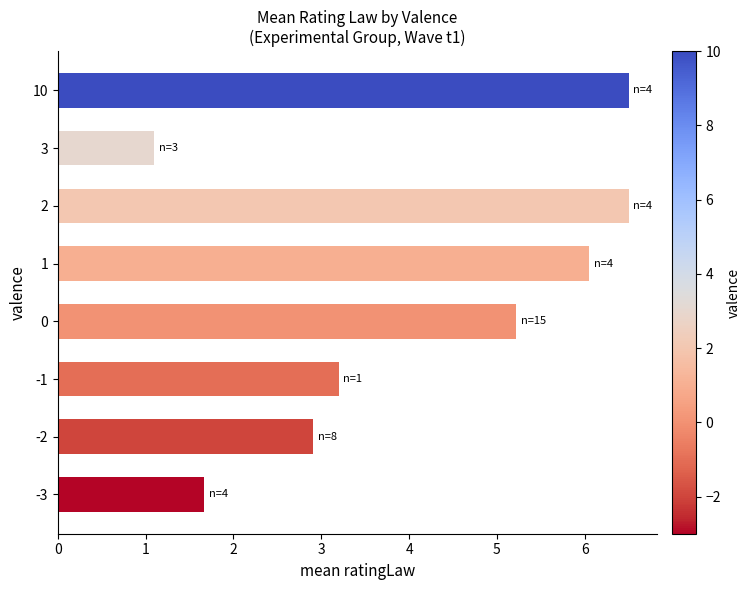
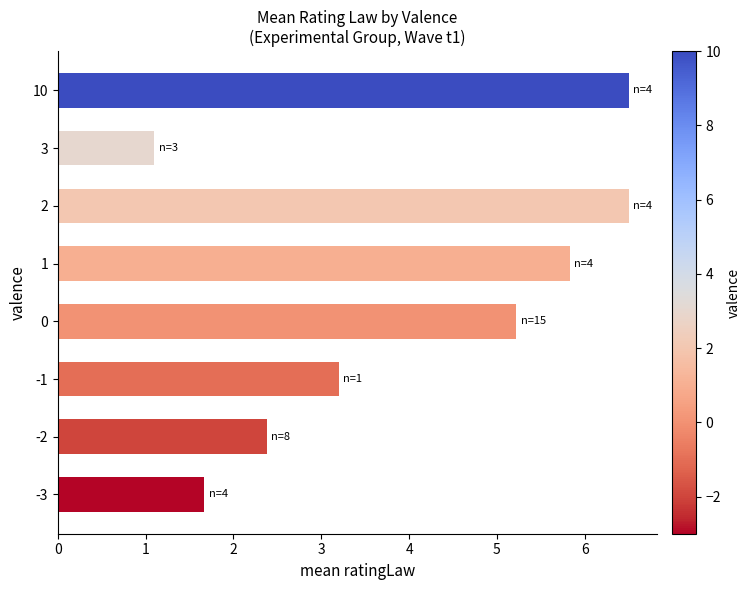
1: 6.1 -> 5.8
-2: 2.9 -> 2.4
